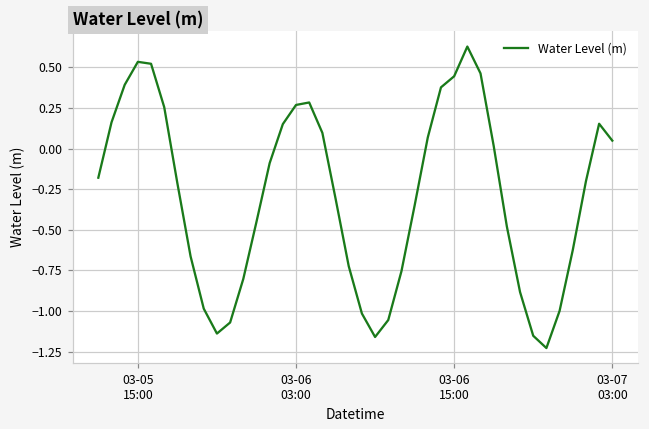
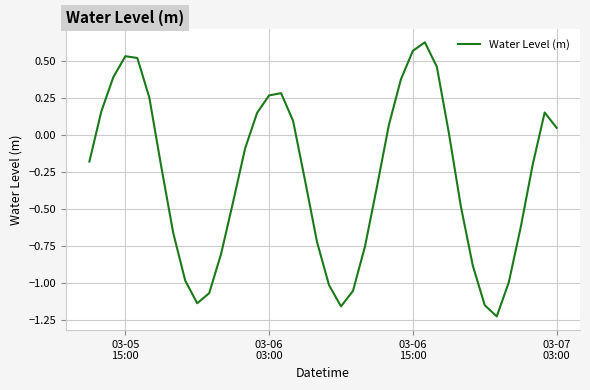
03-06 15:00: 0.45 -> 0.57
